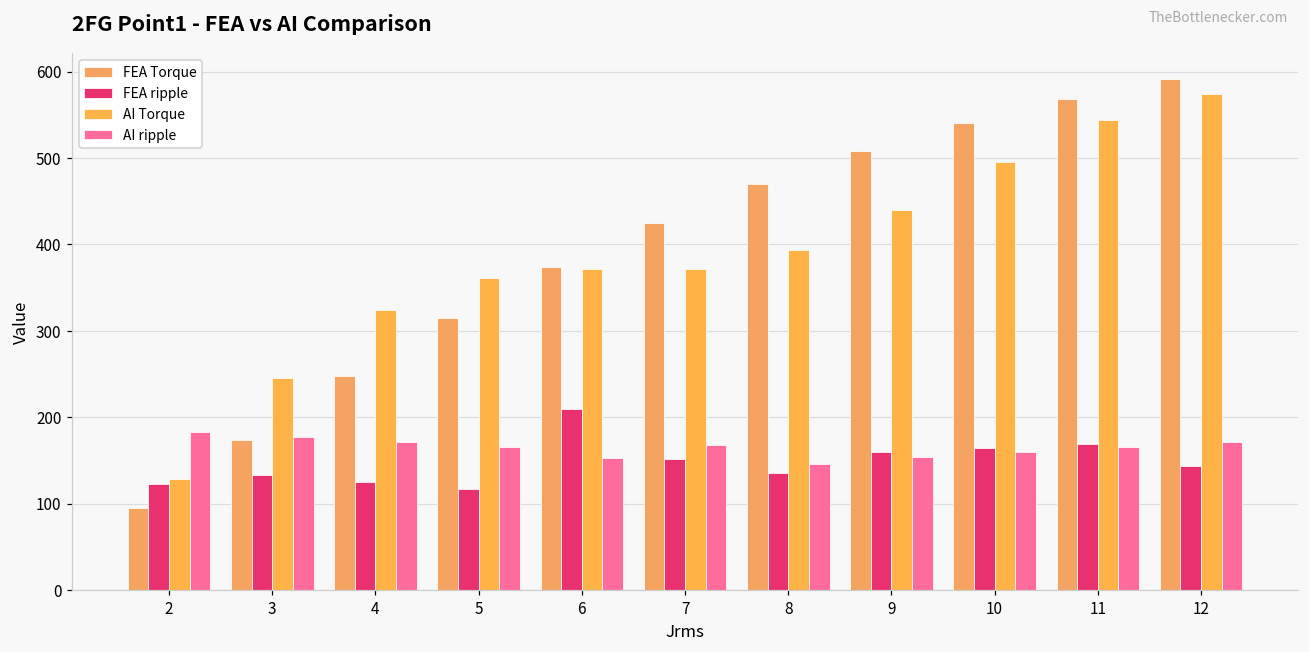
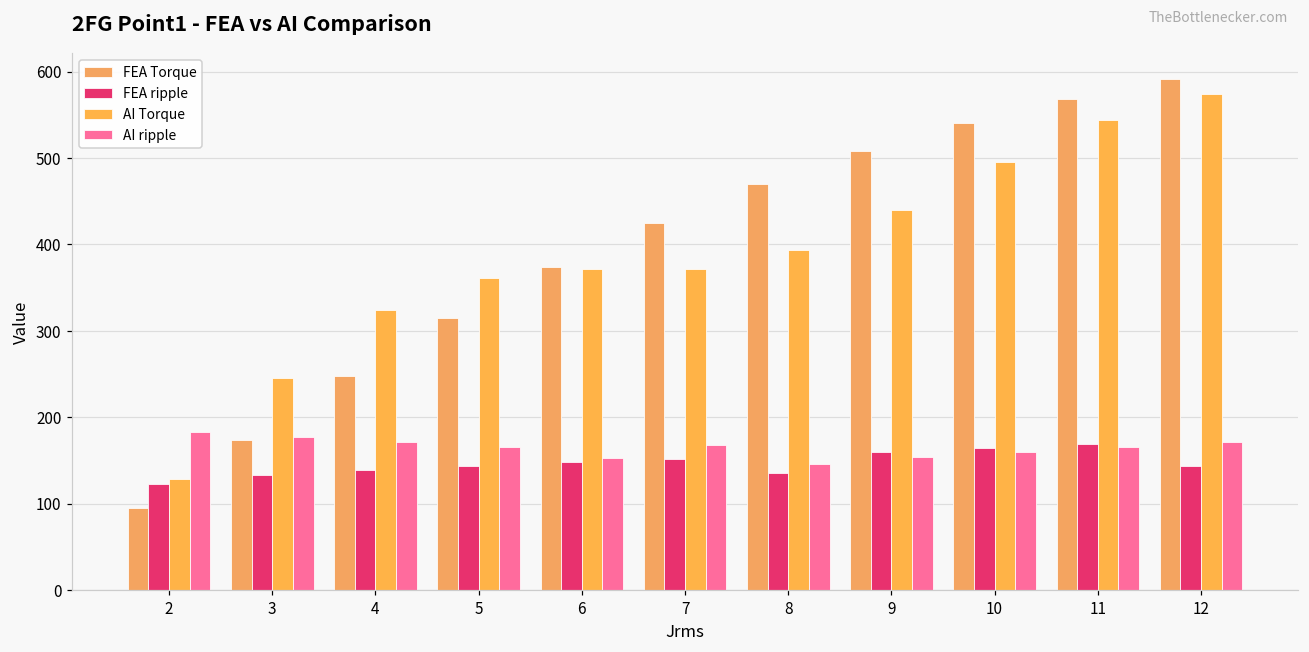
FEA ripple, 4: 120 -> 140
FEA ripple, 5: 120 -> 140
FEA ripple, 6: 210 -> 150
